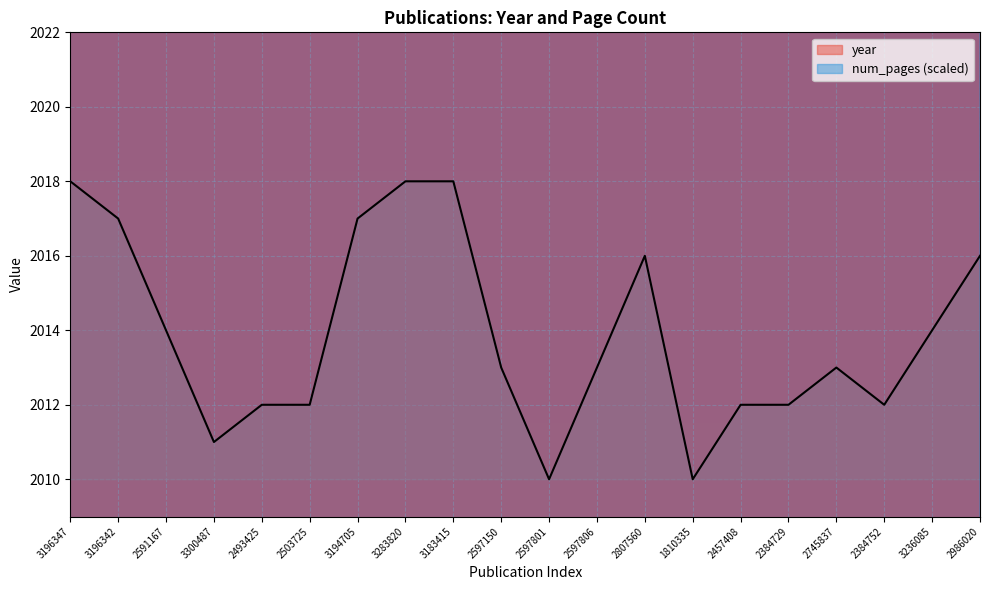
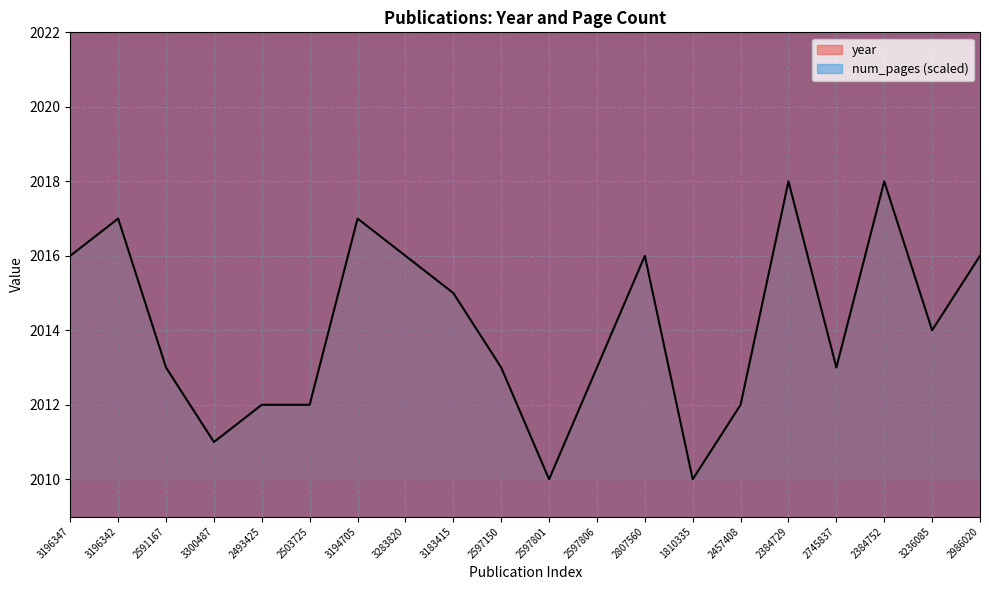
year, 3196347: 2018 -> 2016
year, 2591167: 2014 -> 2013
year, 3283820: 2018 -> 2016
year, 3183415: 2018 -> 2015
year, 2384729: 2012 -> 2018
year, 2384752: 2012 -> 2018
